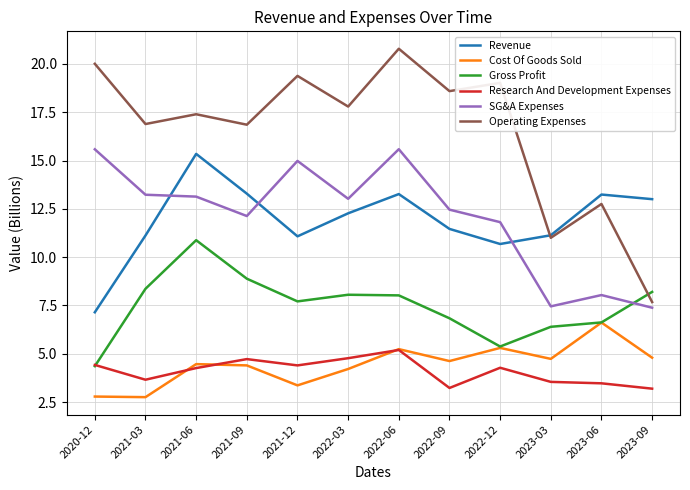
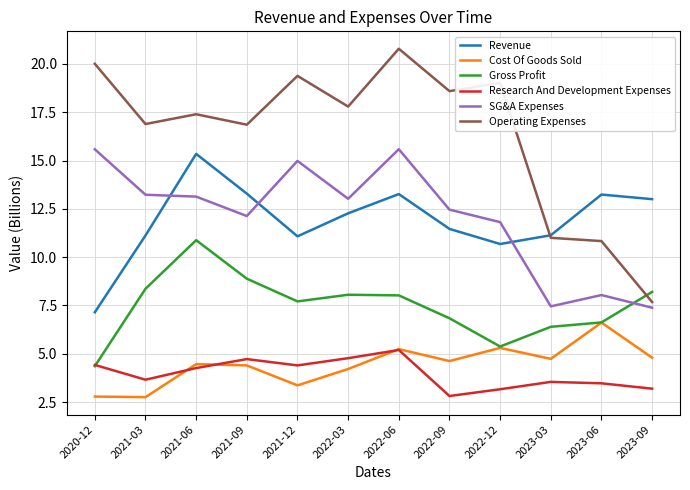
Research And Development Expenses, 2022-09: 3.2 -> 2.8
Research And Development Expenses, 2022-12: 4.3 -> 3.2
Operating Expenses, 2023-06: 12.8 -> 10.8
